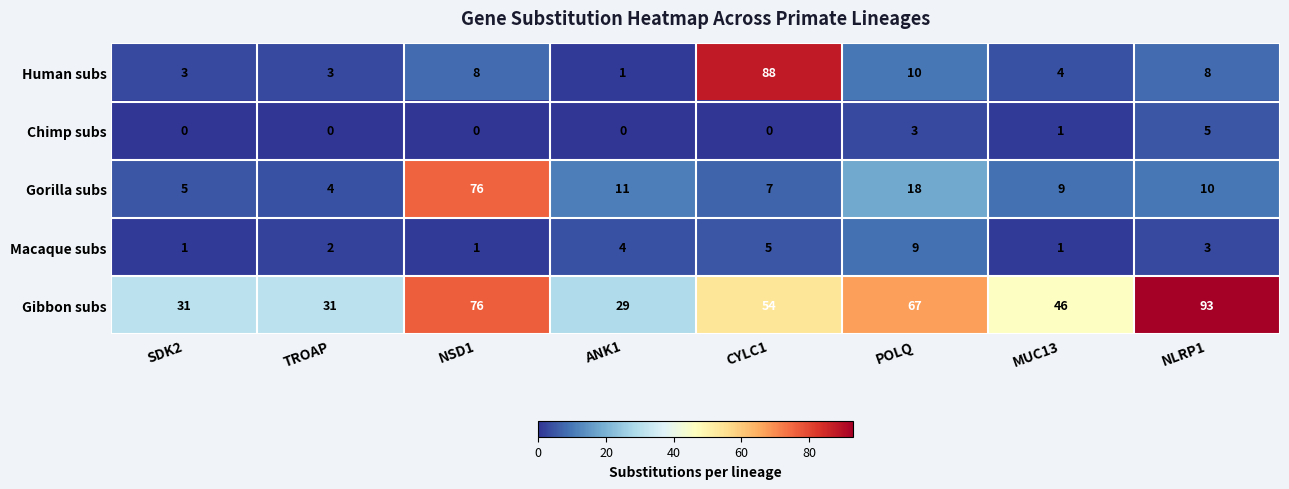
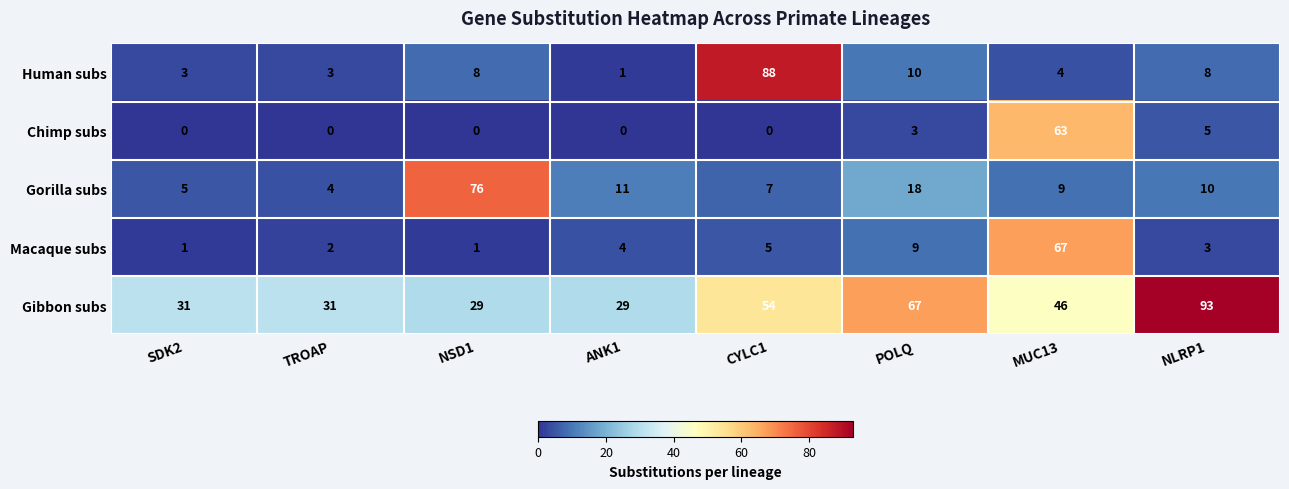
Chimp subs, MUC13: 1 -> 63
Macaque subs, MUC13: 1 -> 67
Gibbon subs, NSD1: 76 -> 29
